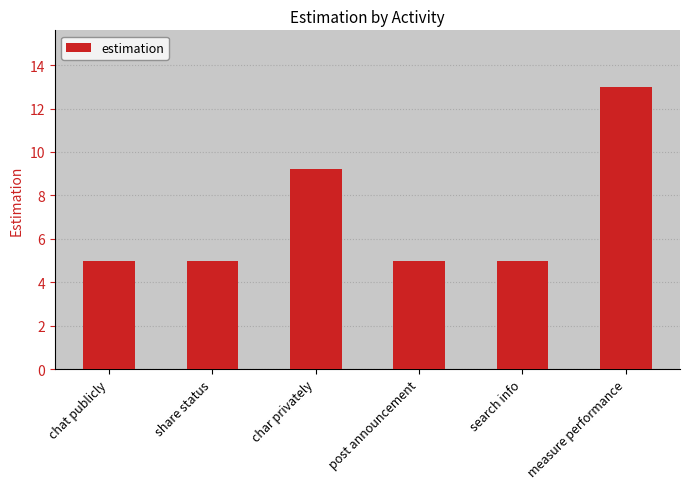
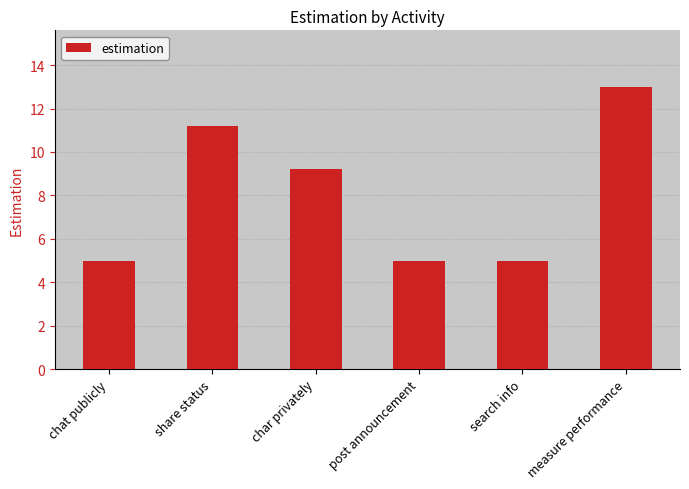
share status: 5.0 -> 11.2
